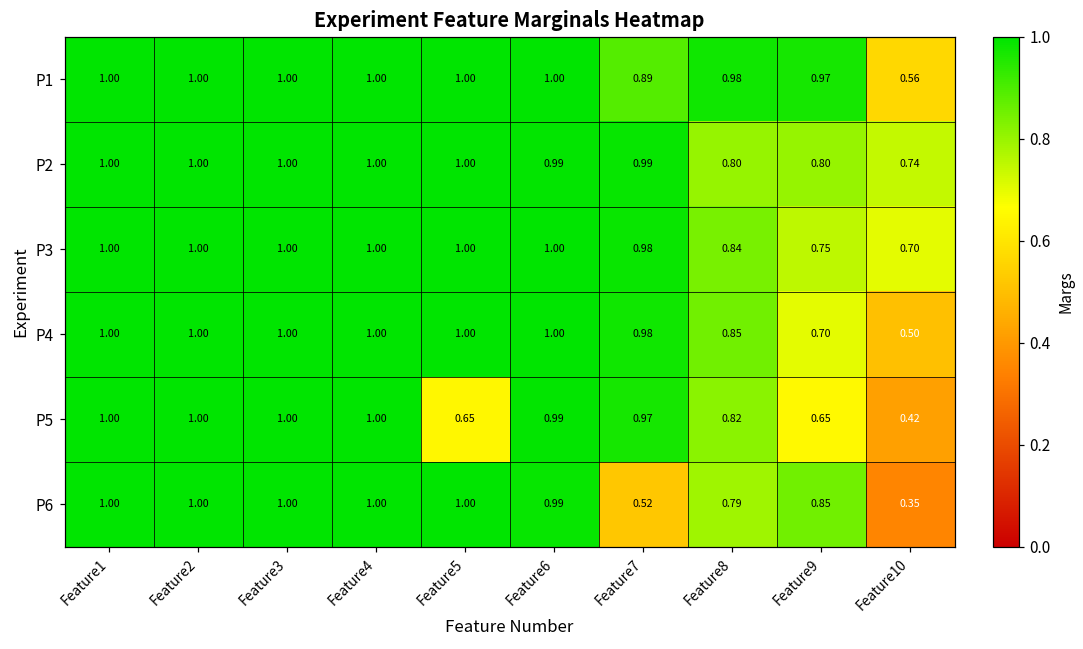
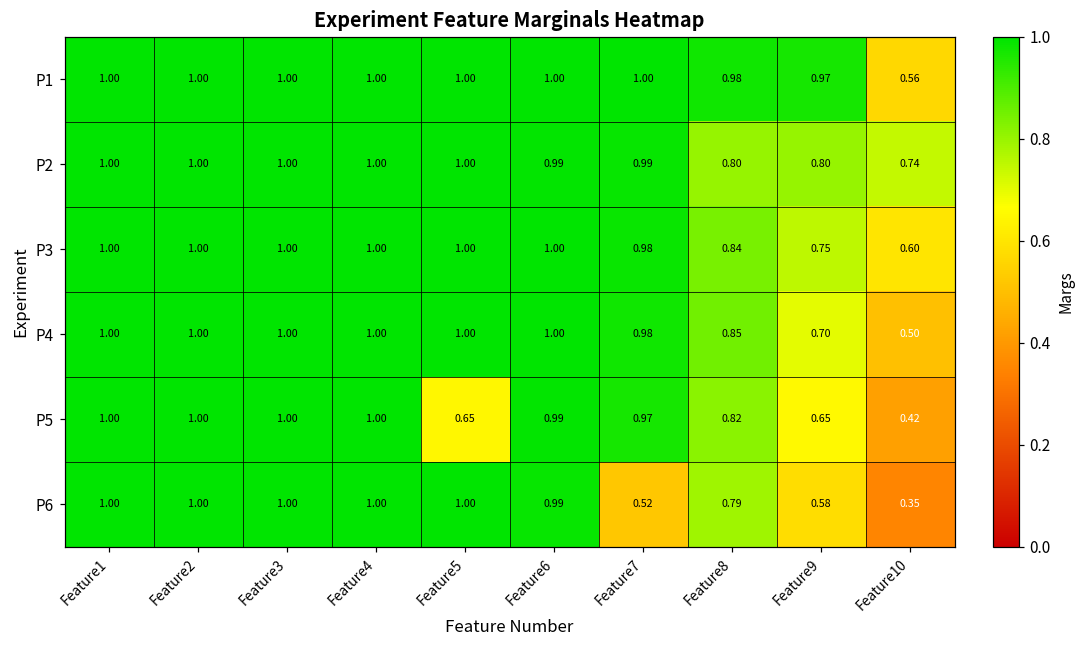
P1, Feature7: 0.89 -> 1.00
P3, Feature10: 0.70 -> 0.60
P6, Feature9: 0.85 -> 0.58
